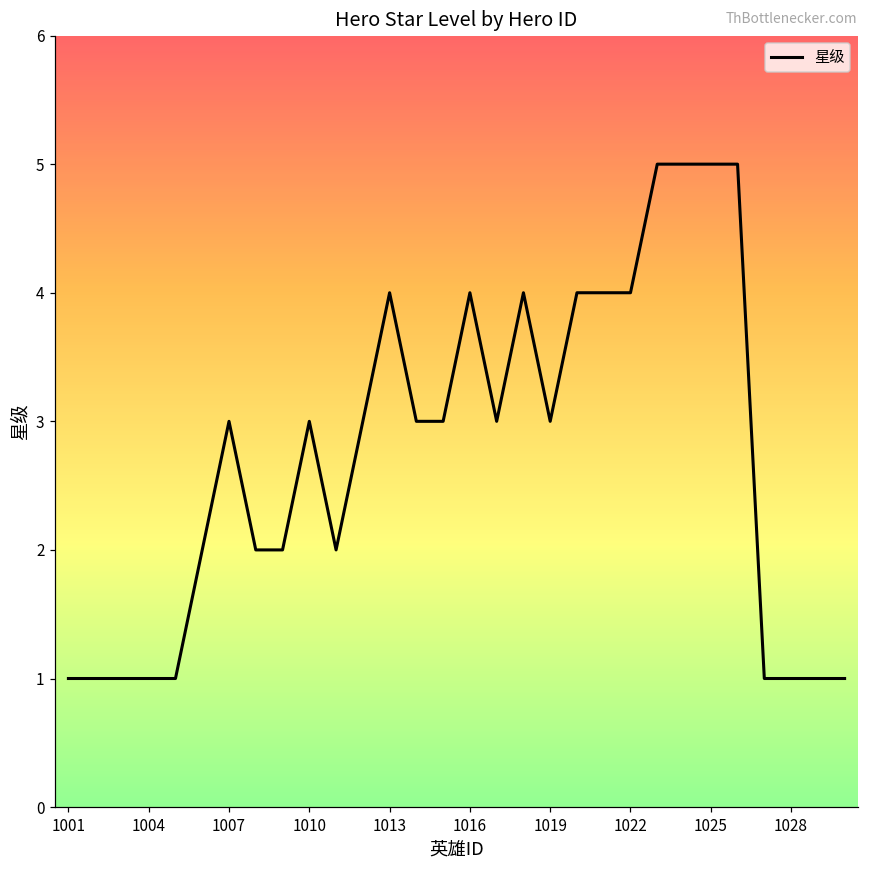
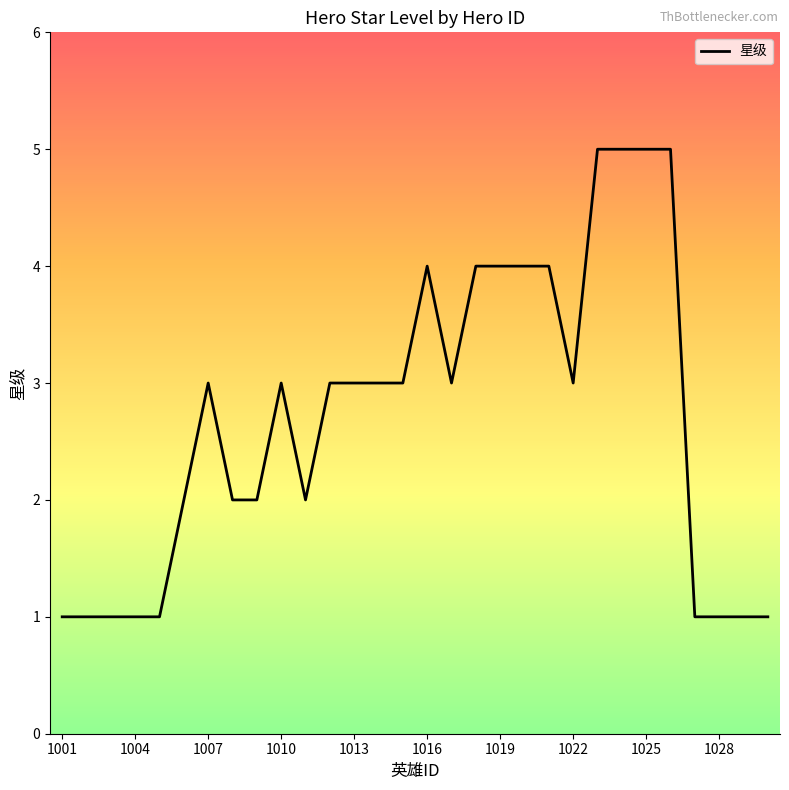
1013: 4 -> 3
1019: 3 -> 4
1022: 4 -> 3
